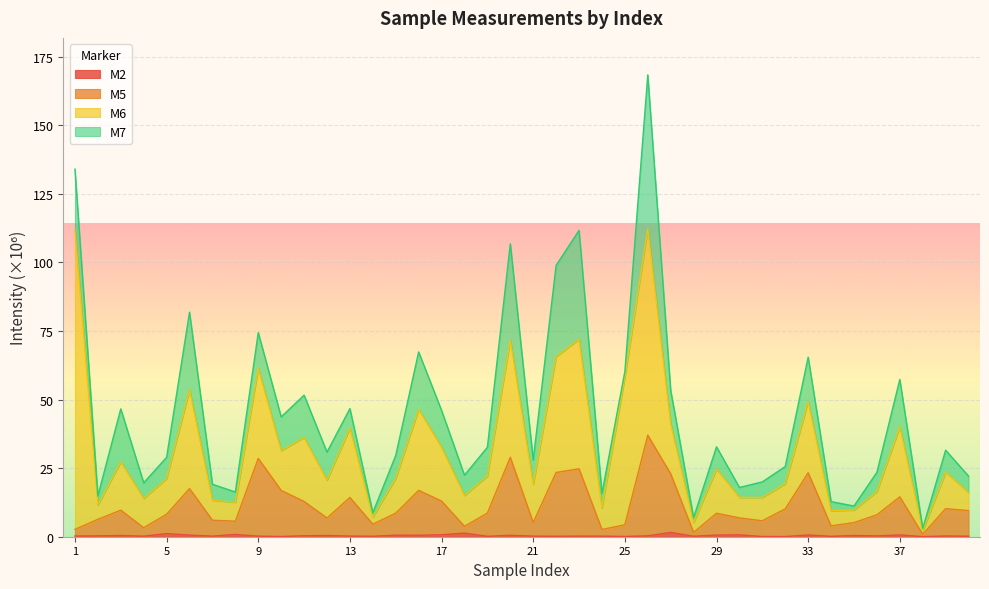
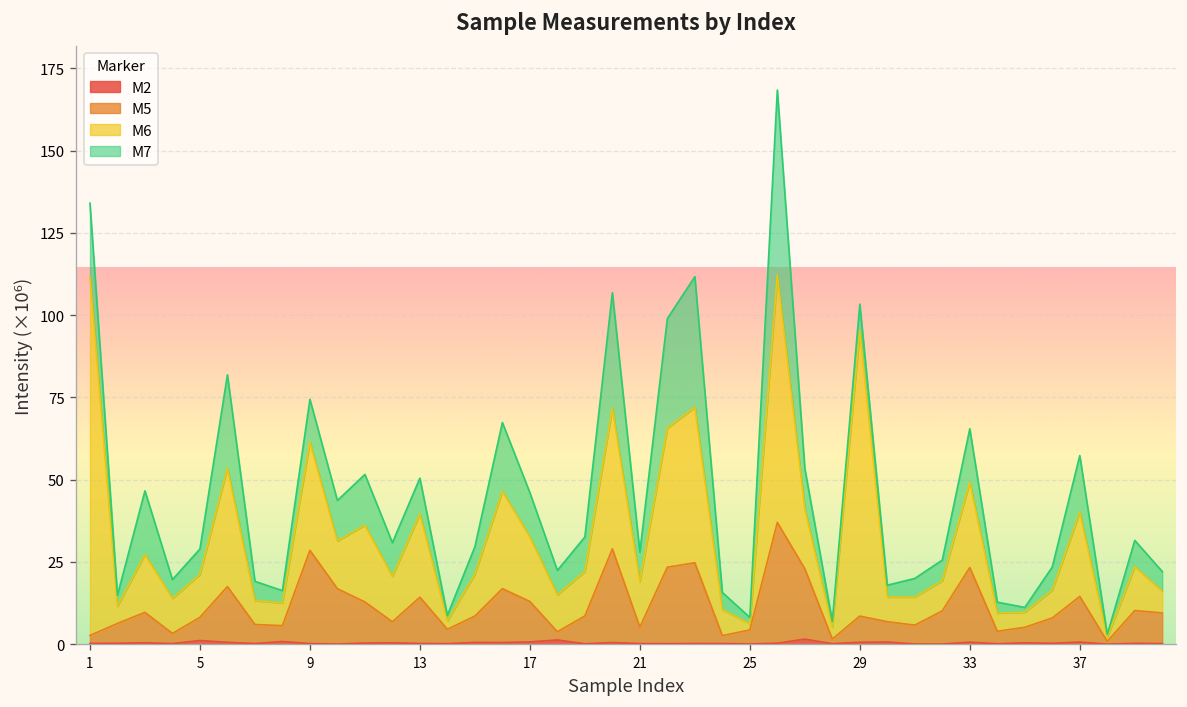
M7, 13: 7 -> 11
M6, 25: 54 -> 2
M6, 29: 16 -> 87
